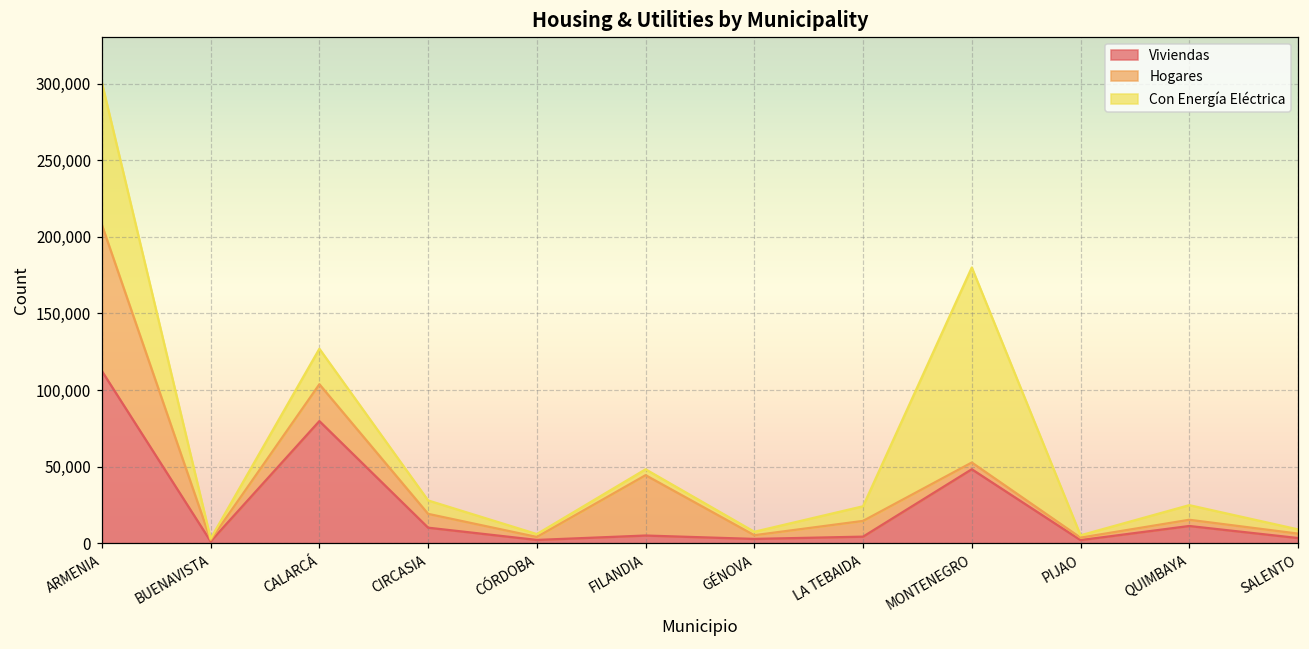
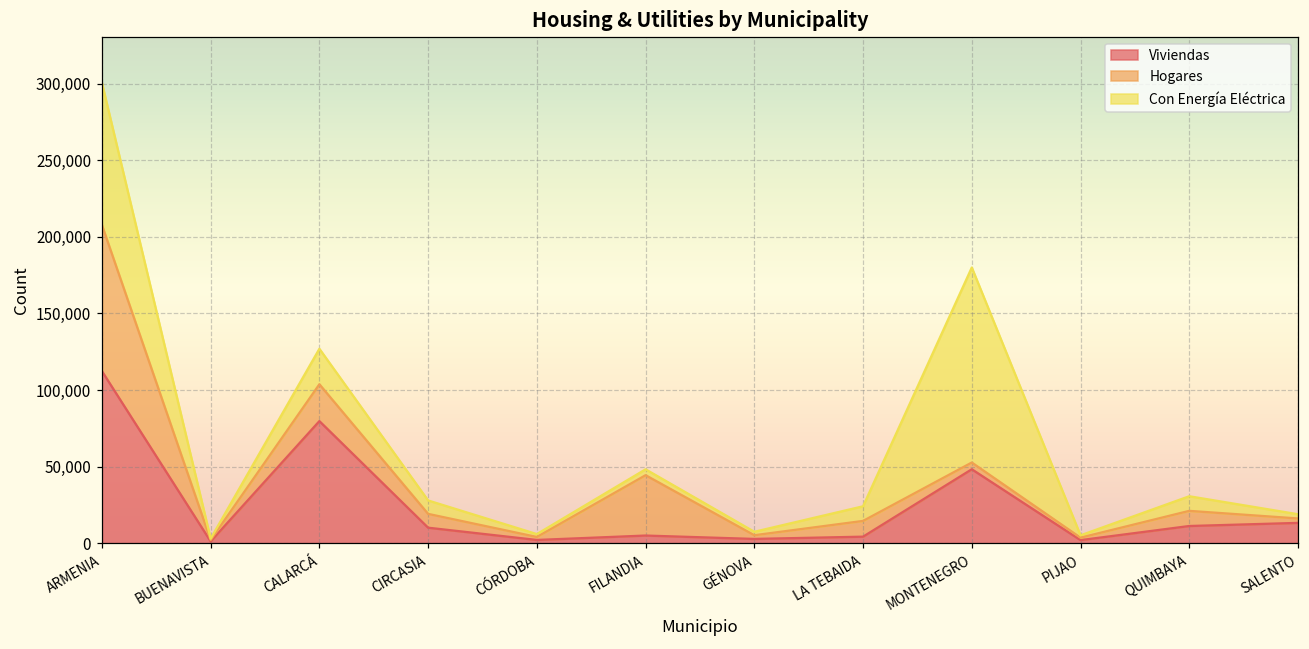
Hogares, QUIMBAYA: 4,000 -> 10,000
Viviendas, SALENTO: 3,000 -> 13,000
